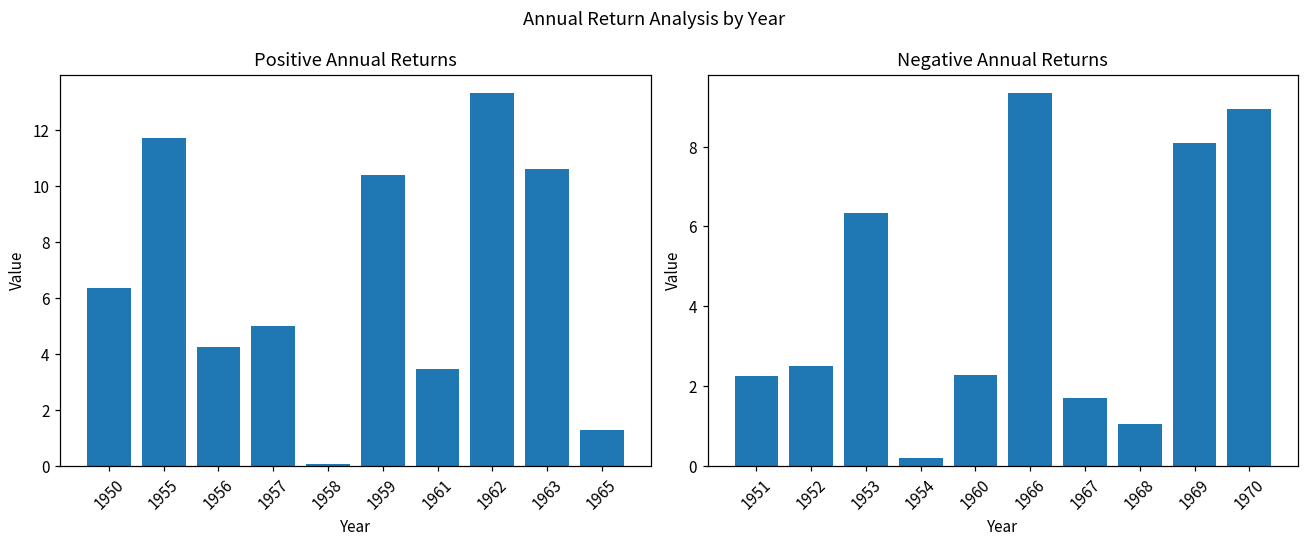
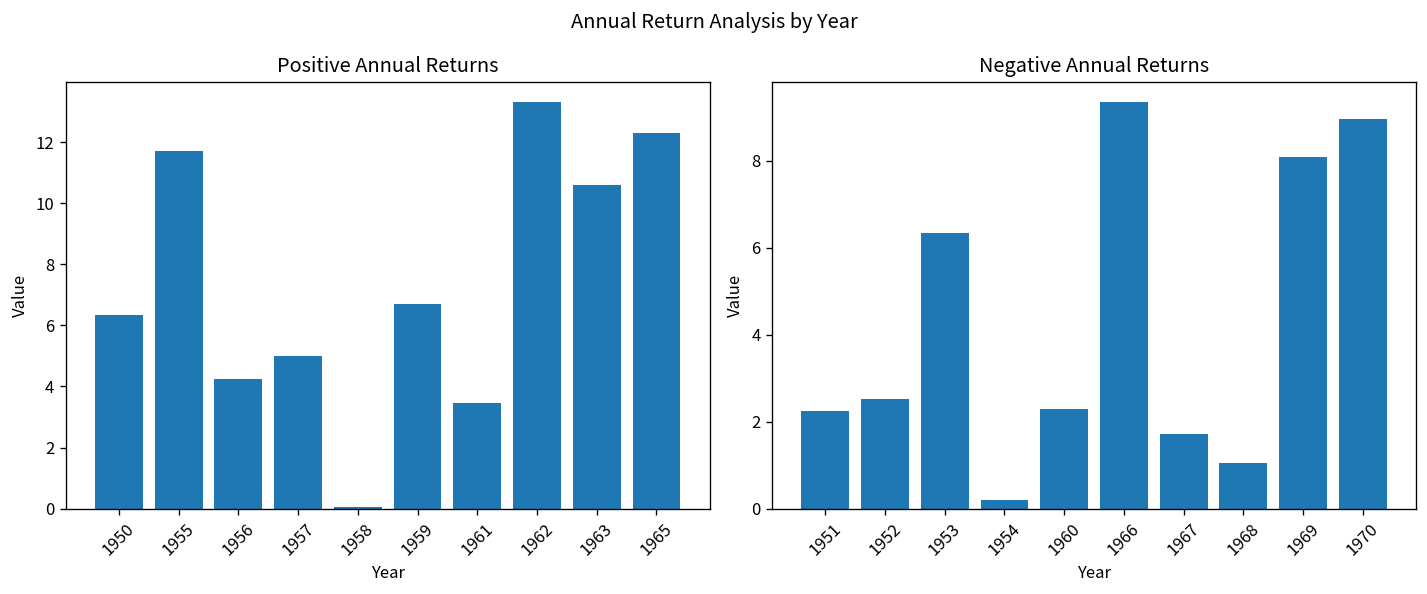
Positive Annual Returns, 1959: 10.4 -> 6.7
Positive Annual Returns, 1965: 1.3 -> 12.3
